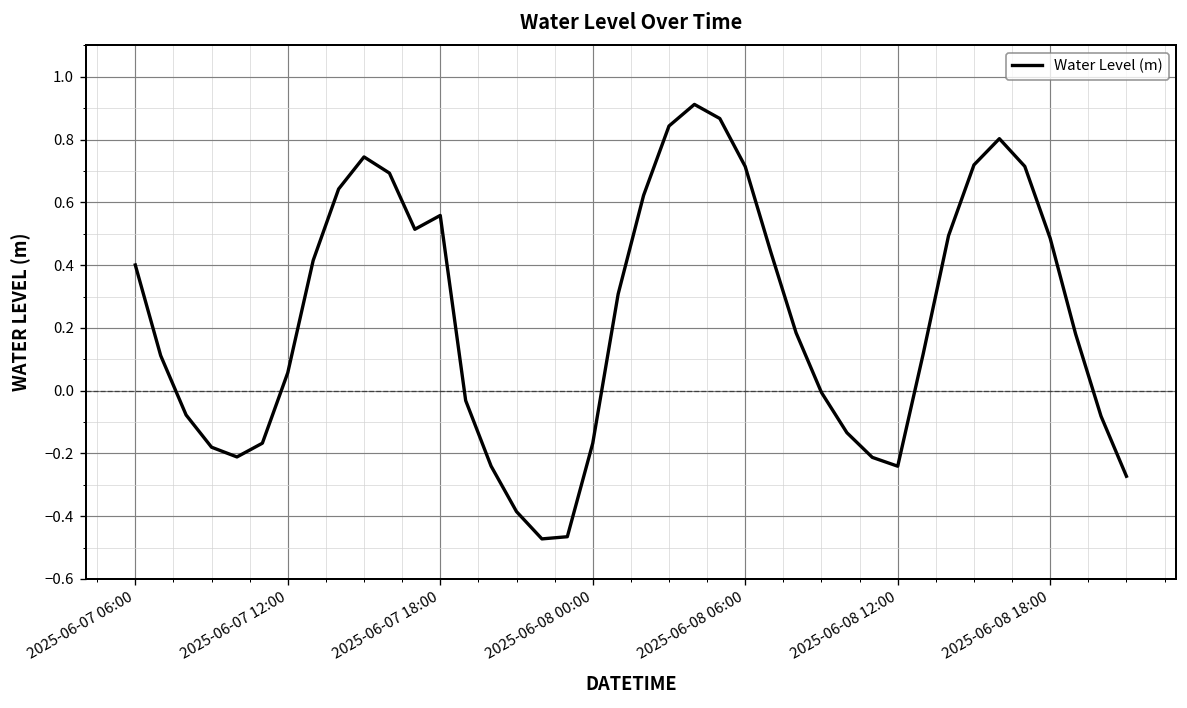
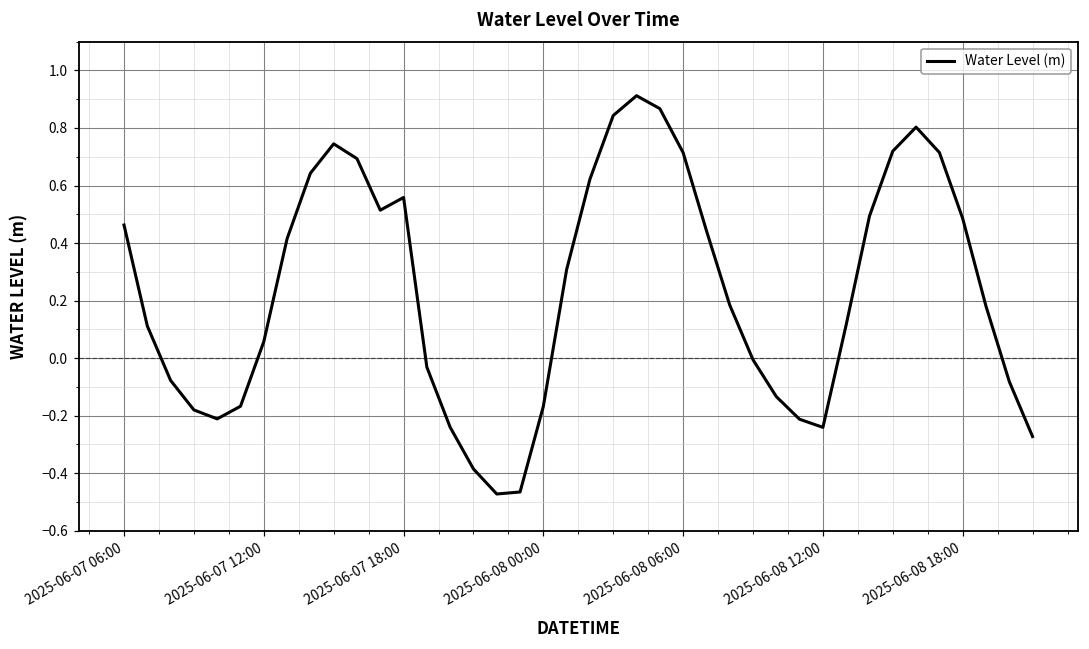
2025-06-07 06:00: 0.40 -> 0.46
